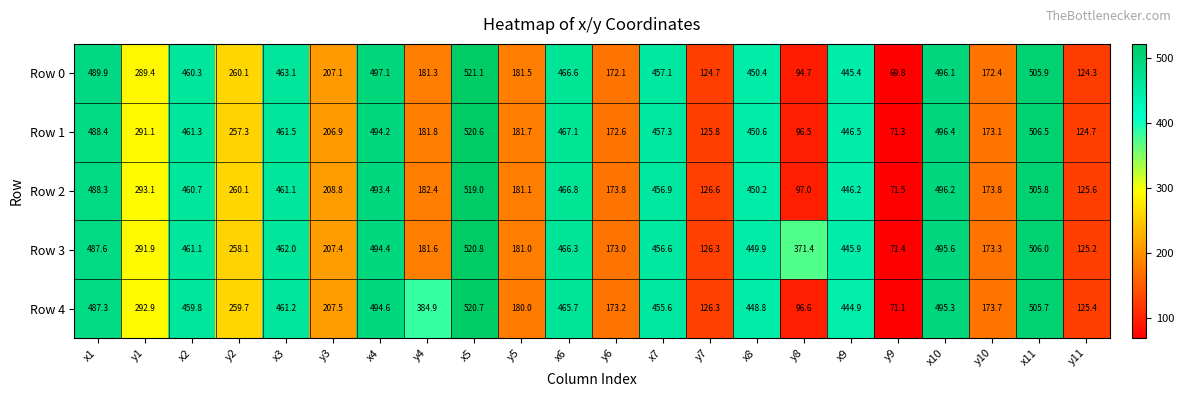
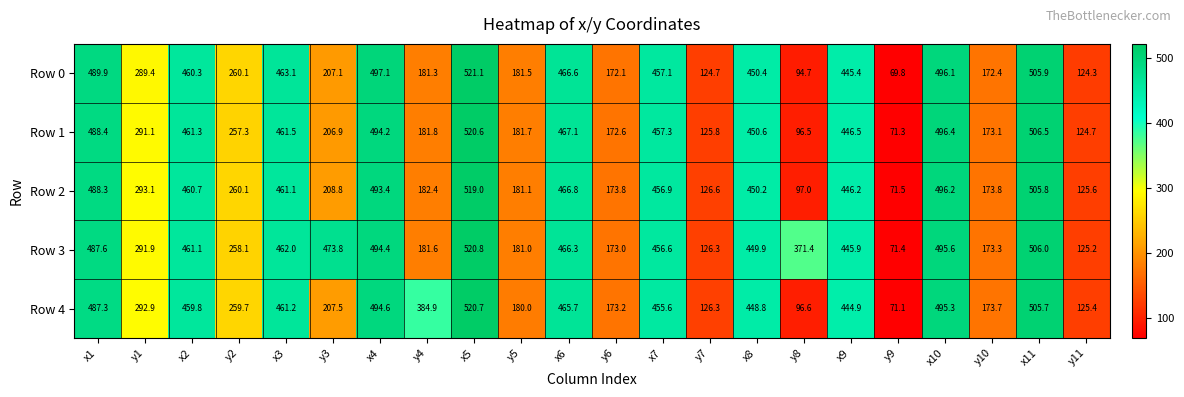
Row 3, y3: 207.4 -> 473.8
